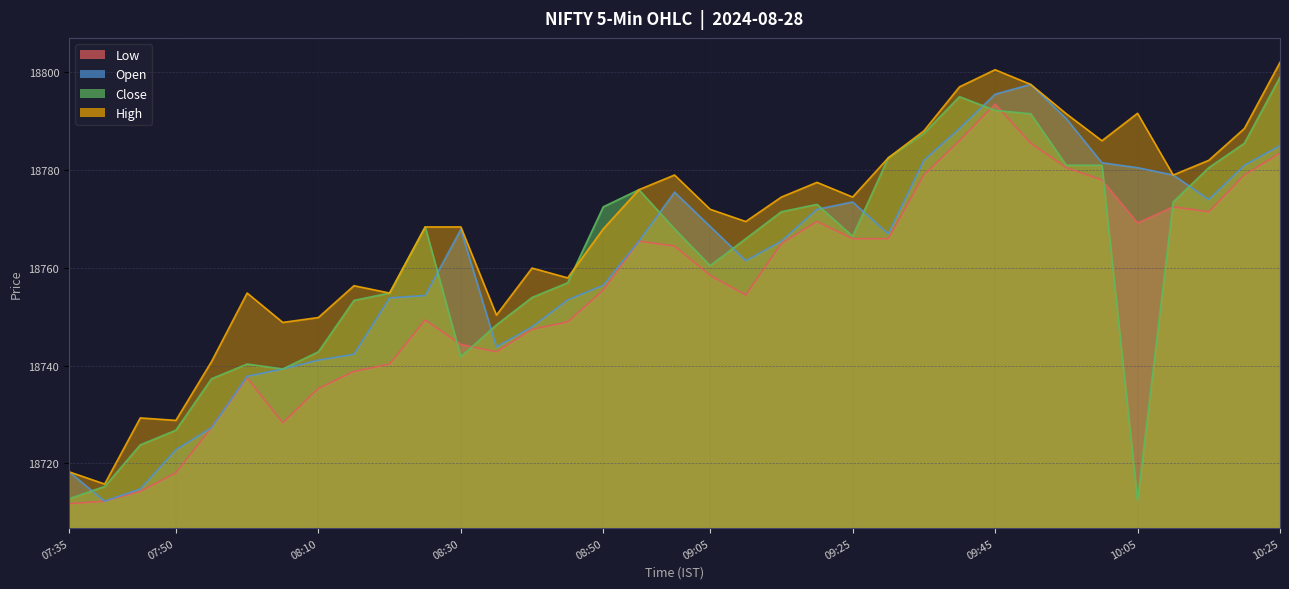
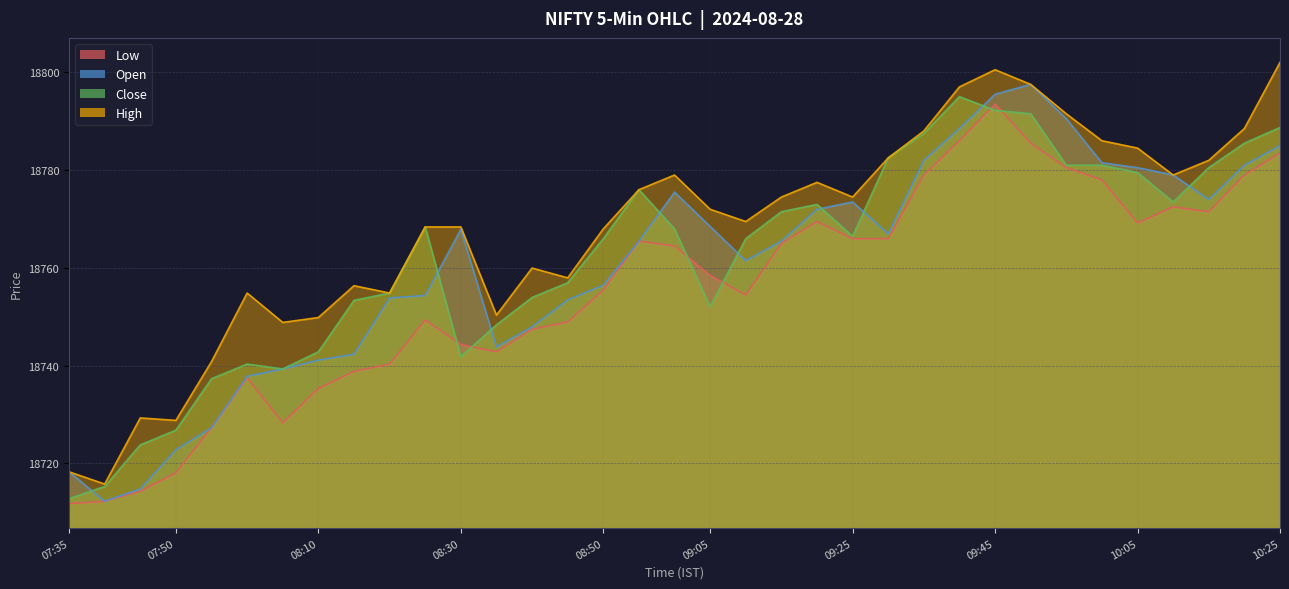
Close, 08:50: 18772 -> 18766
Close, 09:05: 18760 -> 18752
Close, 10:05: 18712 -> 18779
High, 10:05: 18792 -> 18784
Close, 10:25: 18799 -> 18789
